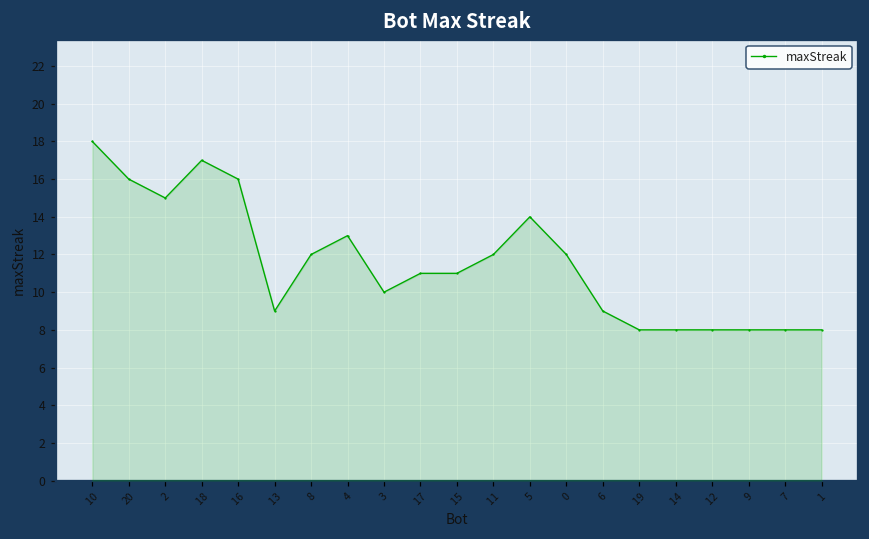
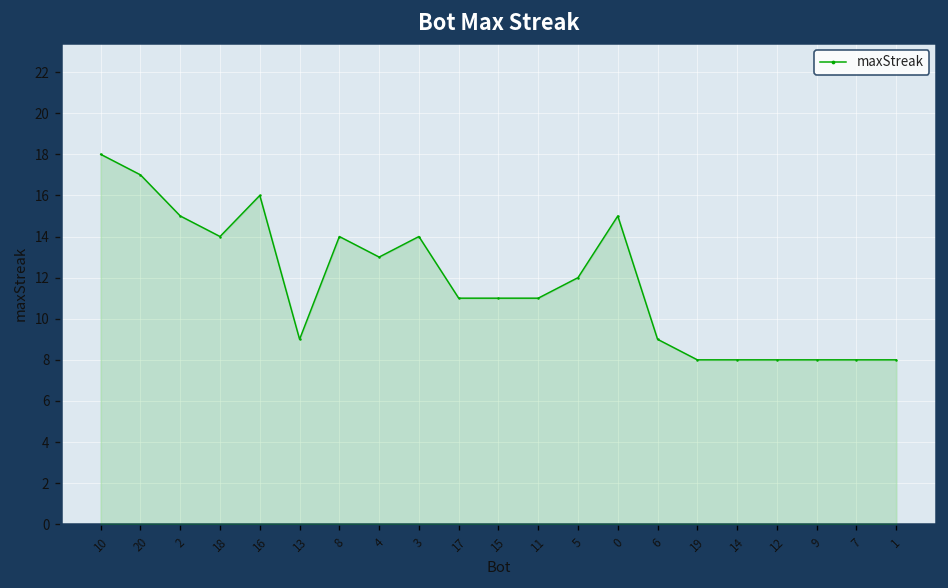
20: 16 -> 17
18: 17 -> 14
8: 12 -> 14
3: 10 -> 14
11: 12 -> 11
5: 14 -> 12
0: 12 -> 15
